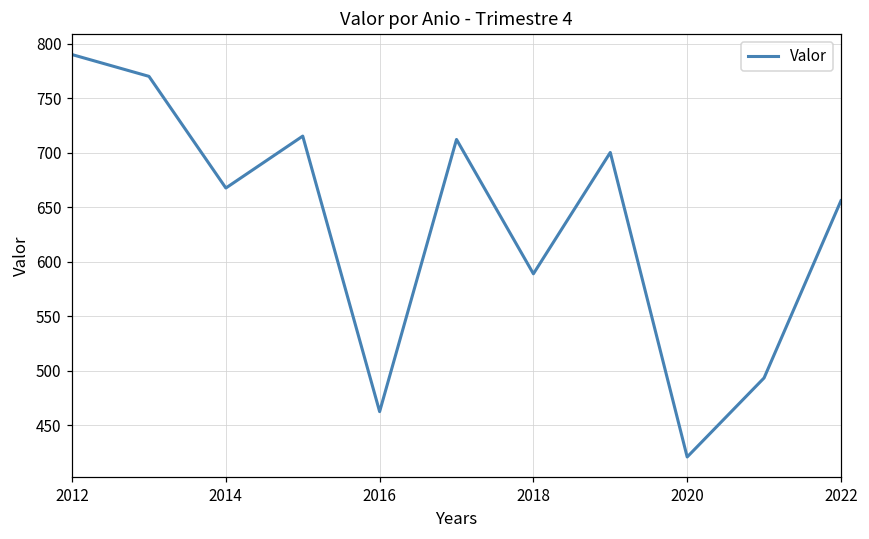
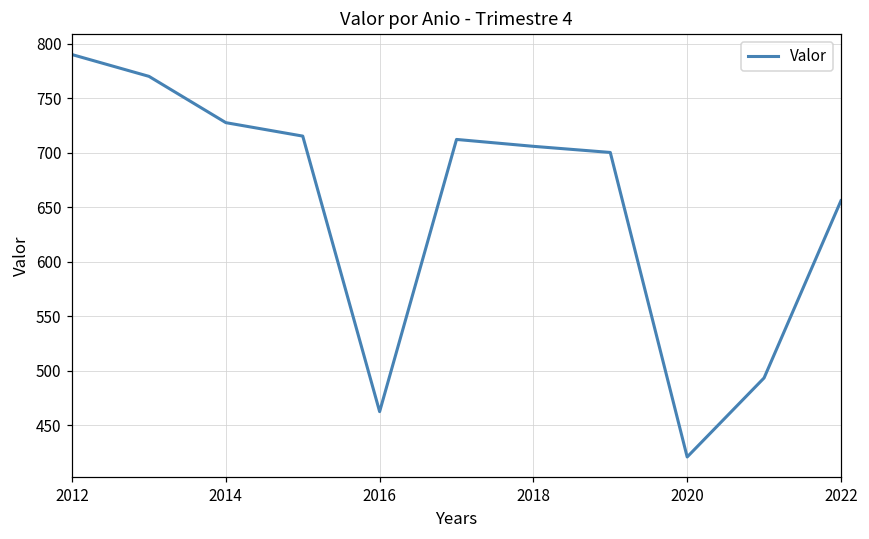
2014: 670 -> 730
2018: 590 -> 710
